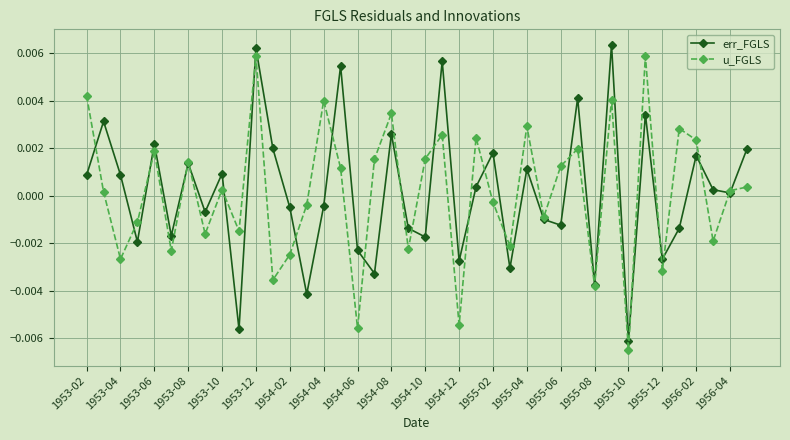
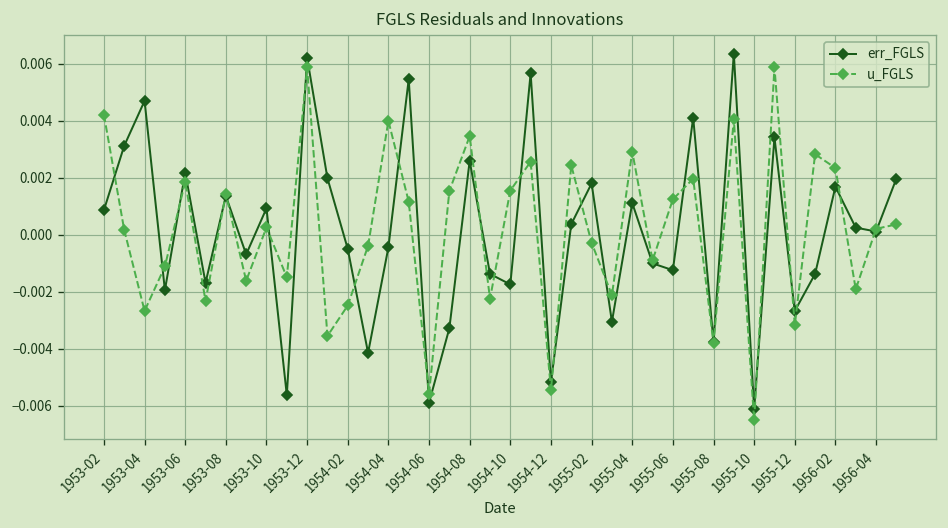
err_FGLS, 1953-04: 0.0009 -> 0.0047
err_FGLS, 1954-06: -0.0023 -> -0.0059
err_FGLS, 1954-12: -0.0027 -> -0.0052
